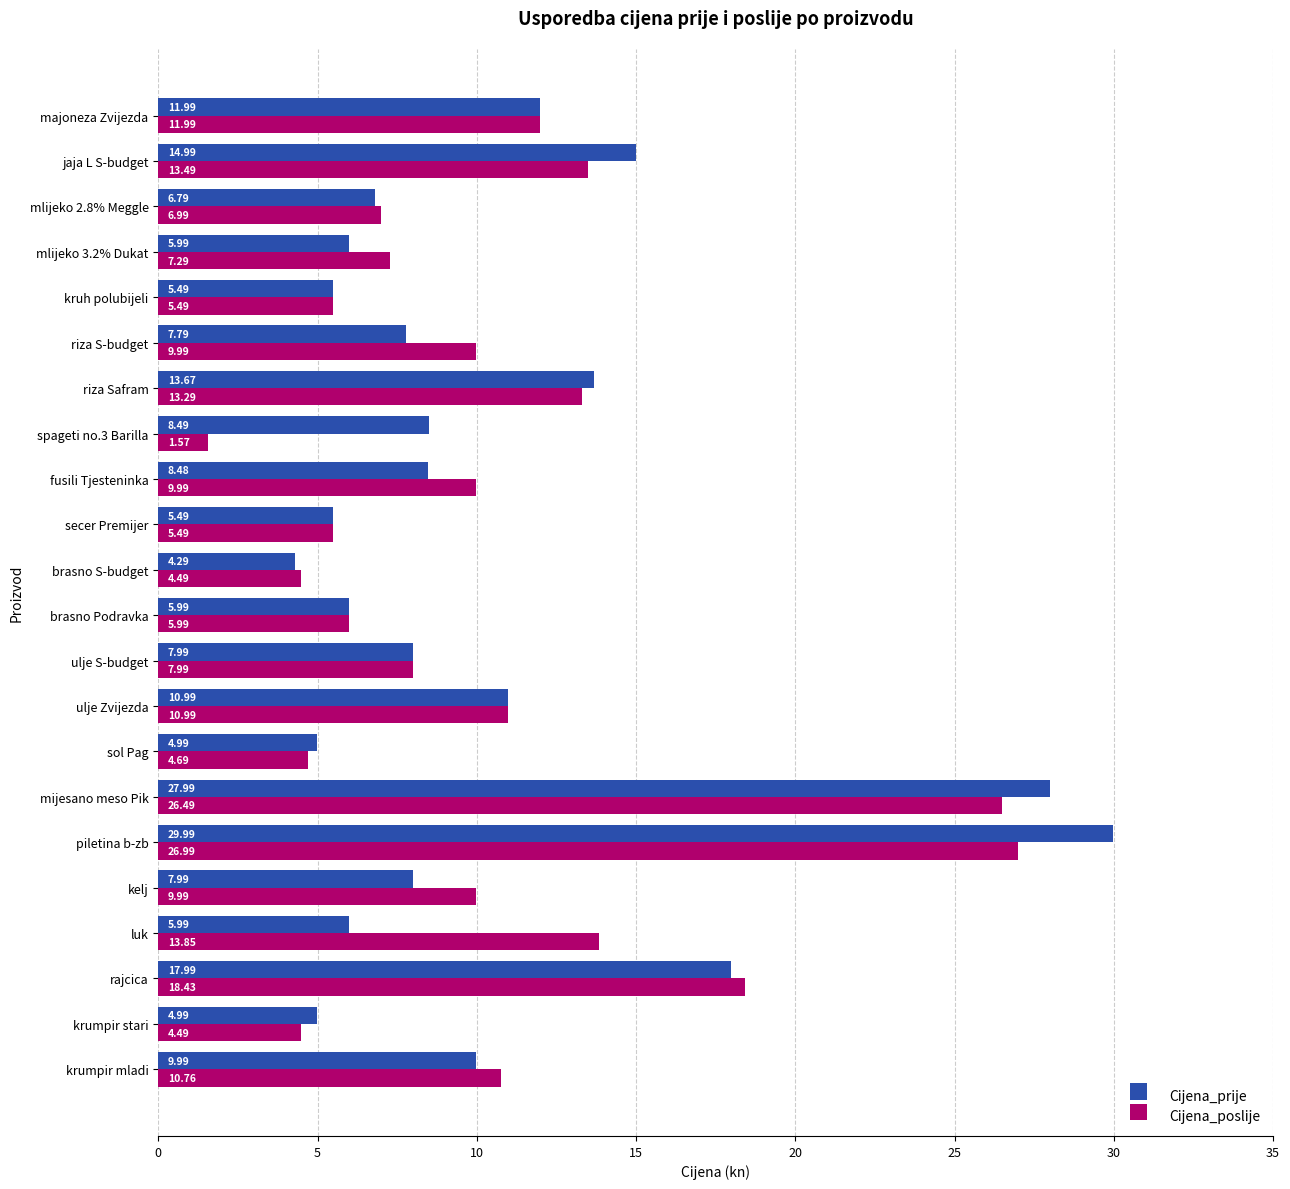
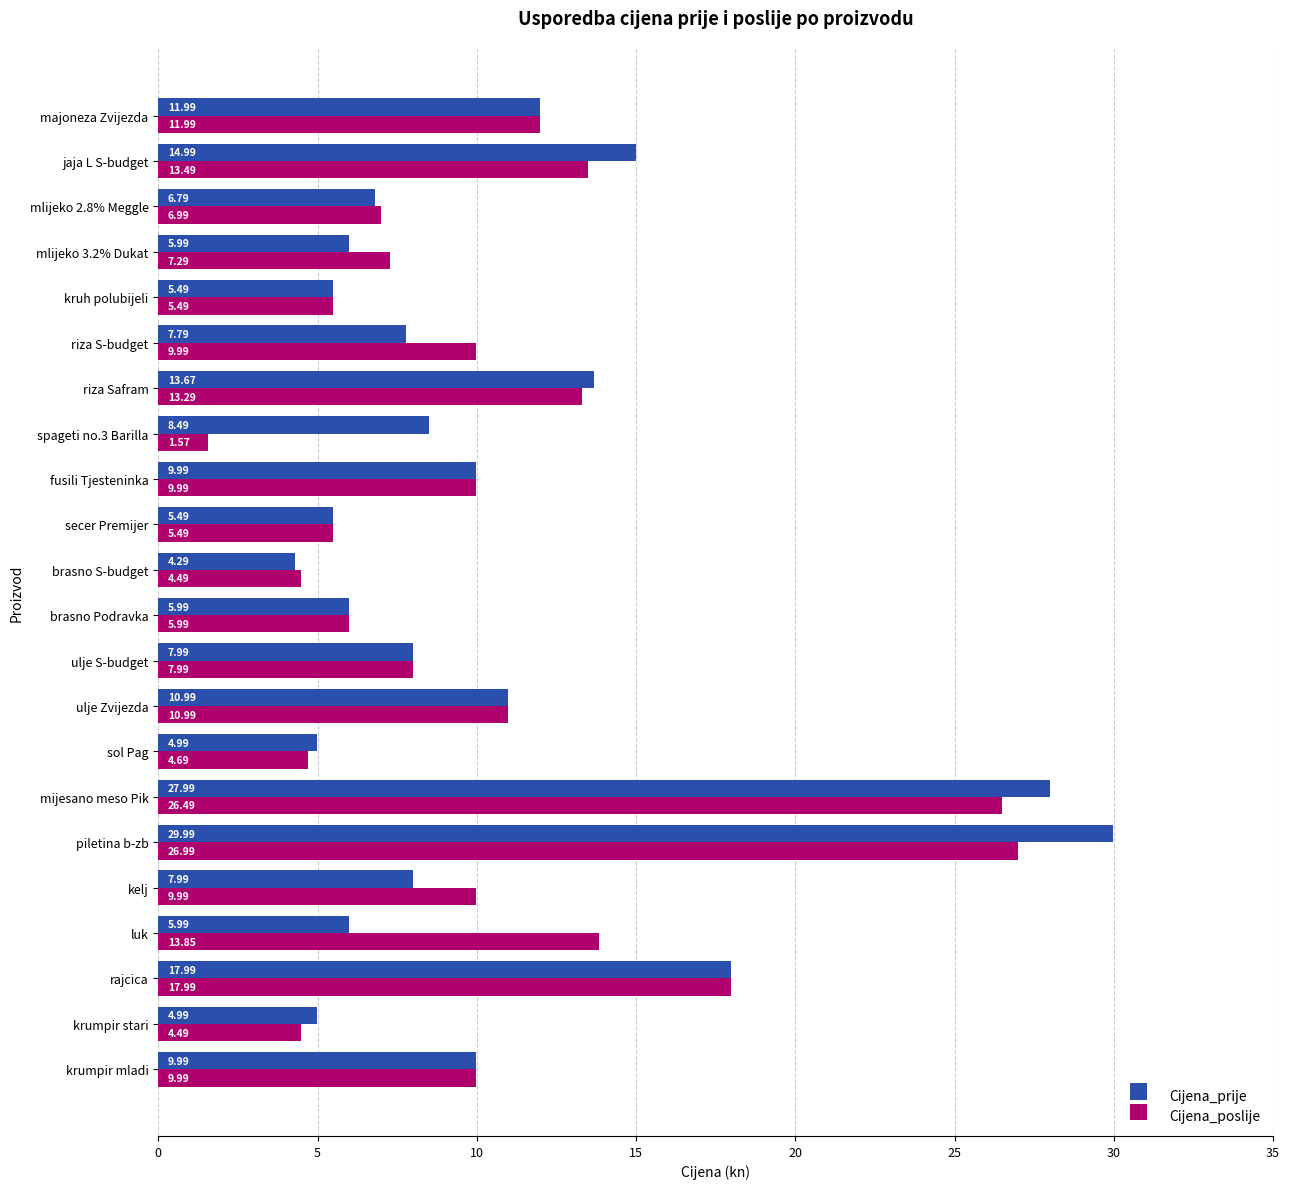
Cijena_prije, fusili Tjesteninka: 8.48 -> 9.99
Cijena_poslije, rajcica: 18.43 -> 17.99
Cijena_poslije, krumpir mladi: 10.76 -> 9.99
